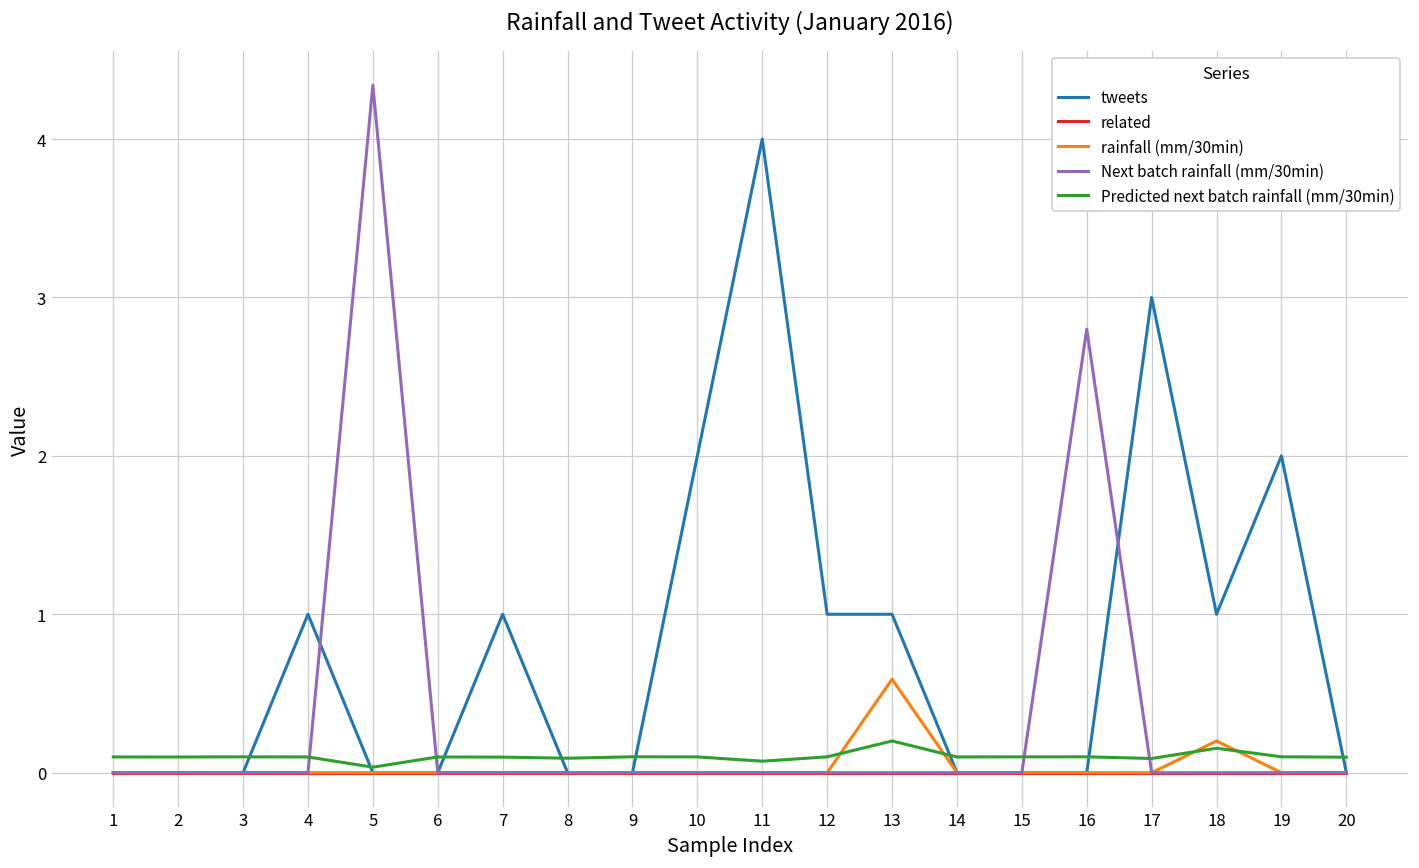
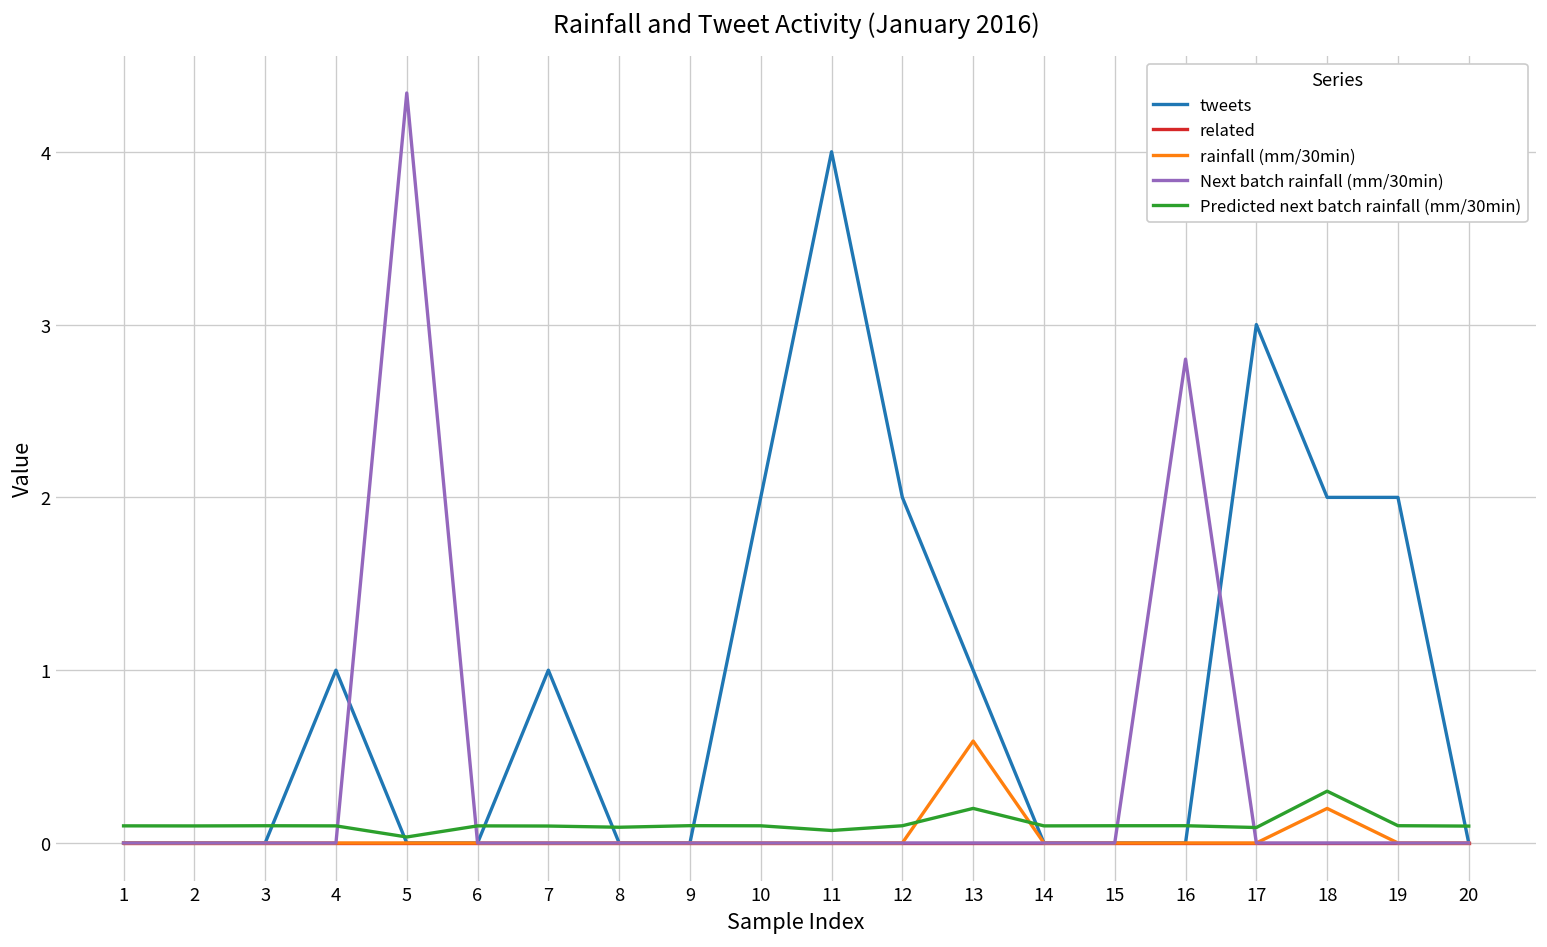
tweets, 12: 1 -> 2
tweets, 18: 1 -> 2
Predicted next batch rainfall (mm/30min), 18: 0.15 -> 0.30
